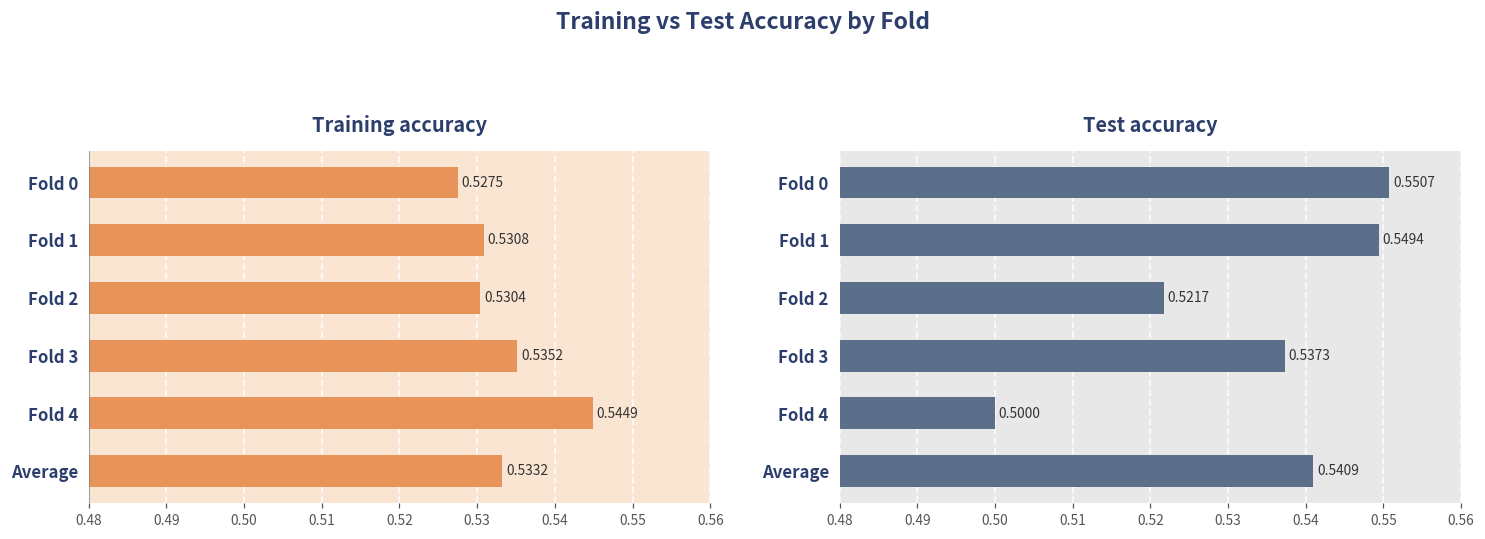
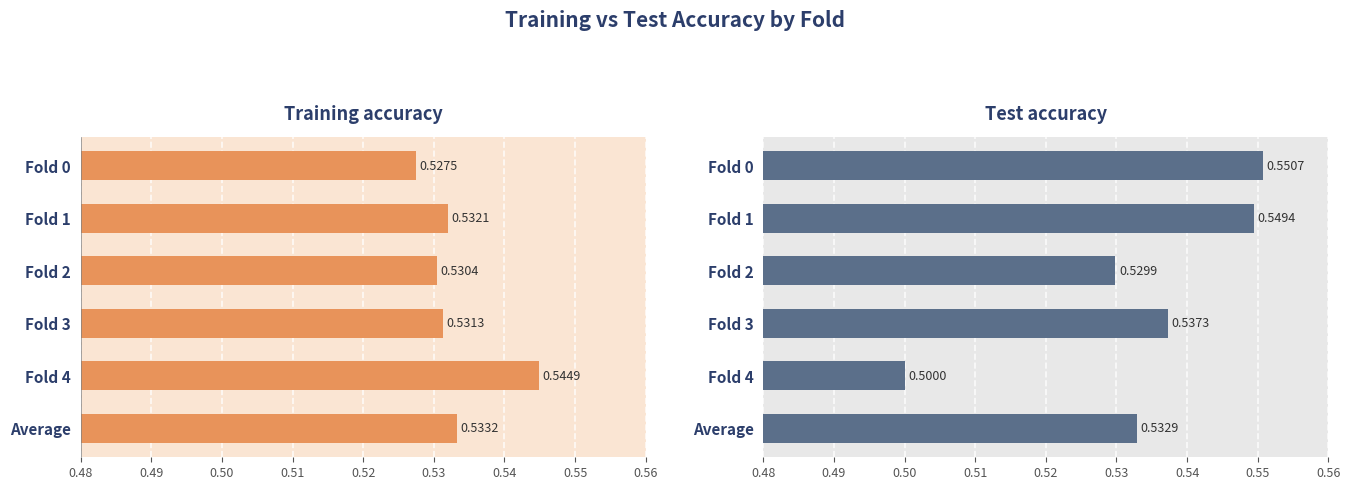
Training accuracy, Fold 1: 0.5308 -> 0.5321
Training accuracy, Fold 3: 0.5352 -> 0.5313
Test accuracy, Fold 2: 0.5217 -> 0.5299
Test accuracy, Average: 0.5409 -> 0.5329
